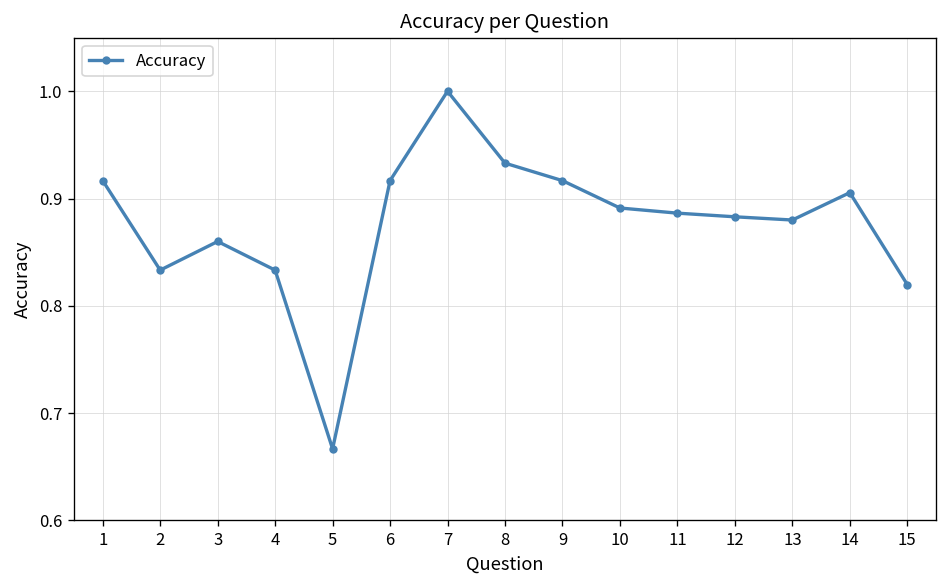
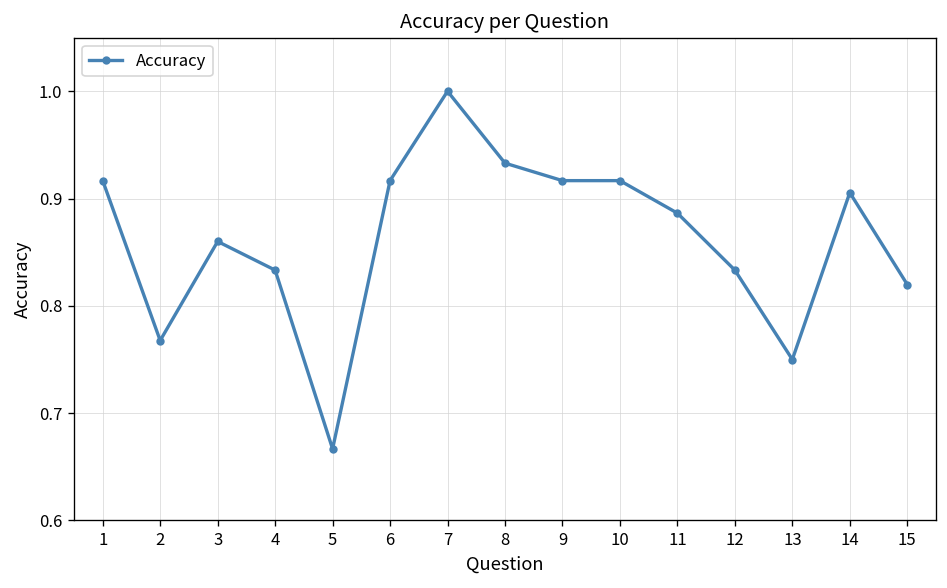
2: 0.83 -> 0.77
10: 0.89 -> 0.92
12: 0.88 -> 0.83
13: 0.88 -> 0.75
